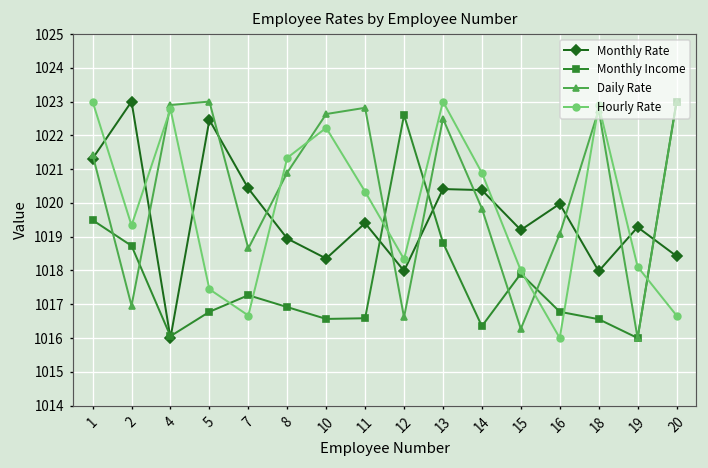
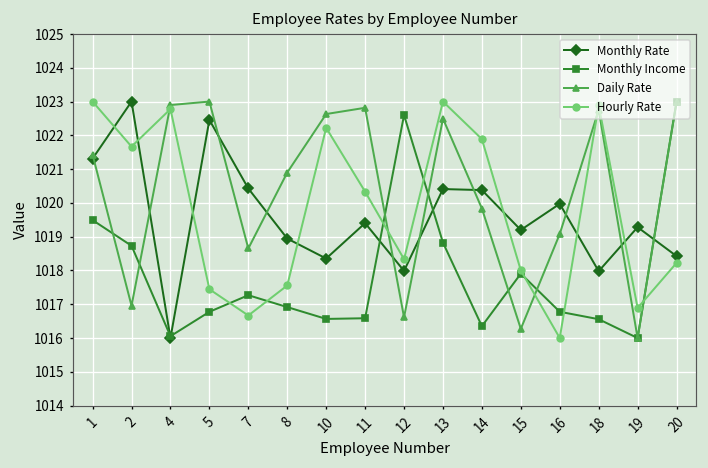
Hourly Rate, 2: 1019.3 -> 1021.7
Hourly Rate, 8: 1021.3 -> 1017.6
Hourly Rate, 14: 1020.9 -> 1021.9
Hourly Rate, 19: 1018.1 -> 1016.9
Hourly Rate, 20: 1016.7 -> 1018.2
